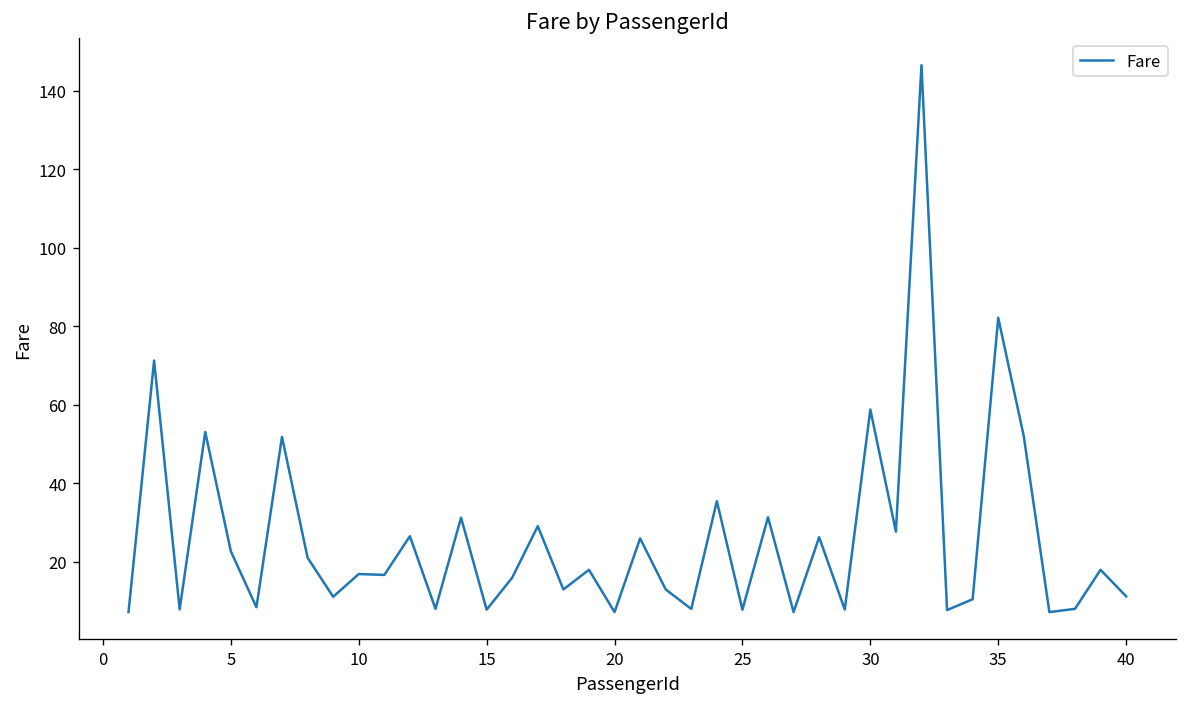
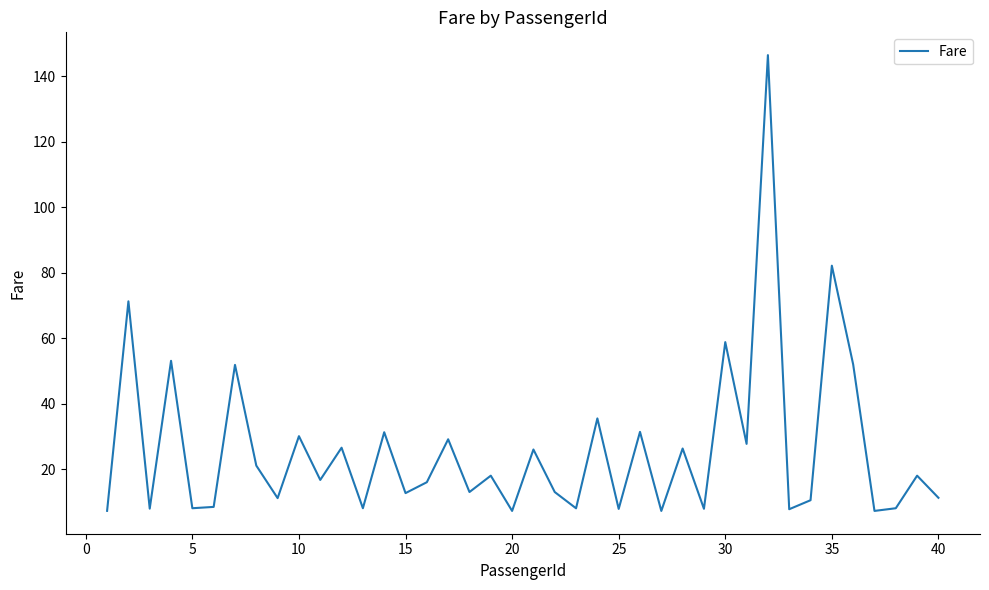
5: 23 -> 8
10: 17 -> 30
15: 8 -> 13
